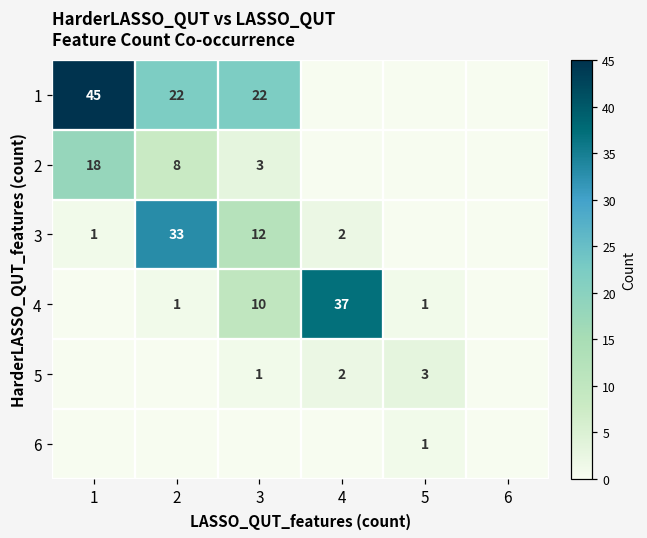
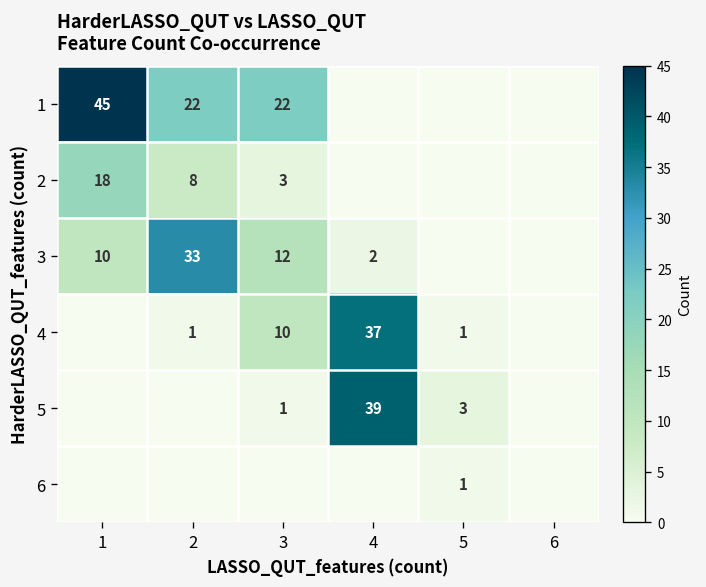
3, 1: 1 -> 10
5, 4: 2 -> 39
